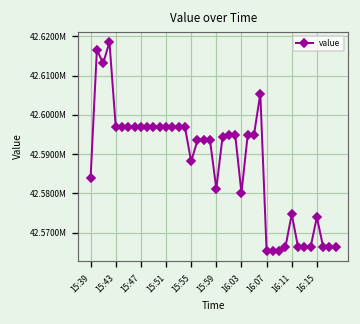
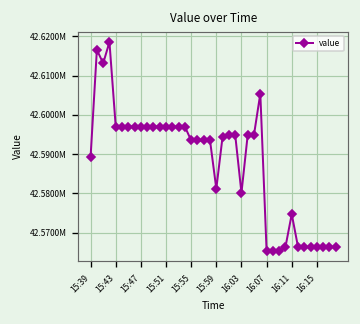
15:39: 42584000 -> 42589000
15:55: 42588000 -> 42593000
16:15: 42574000 -> 42566000
